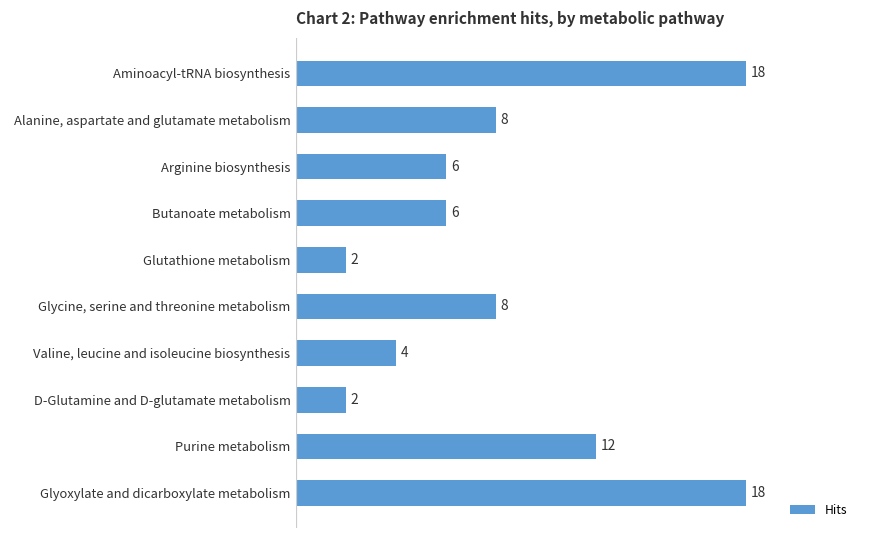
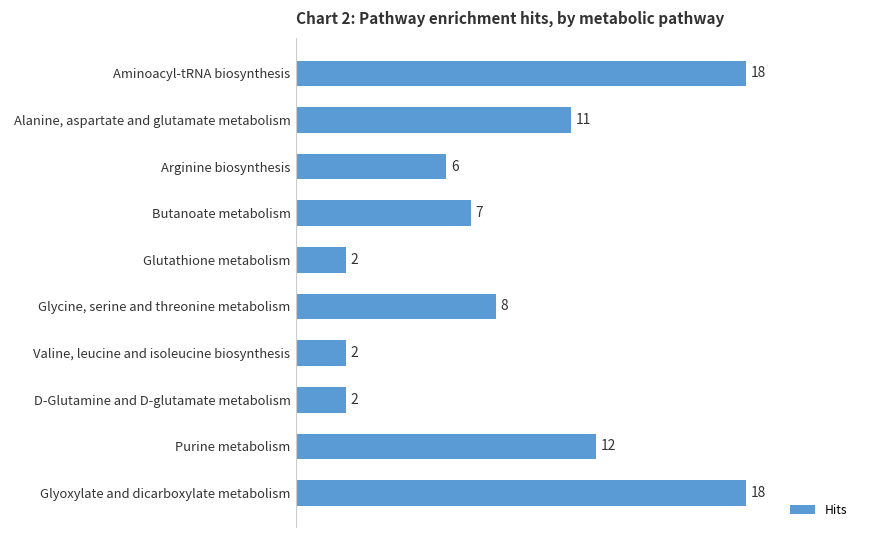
Alanine, aspartate and glutamate metabolism: 8 -> 11
Butanoate metabolism: 6 -> 7
Valine, leucine and isoleucine biosynthesis: 4 -> 2
